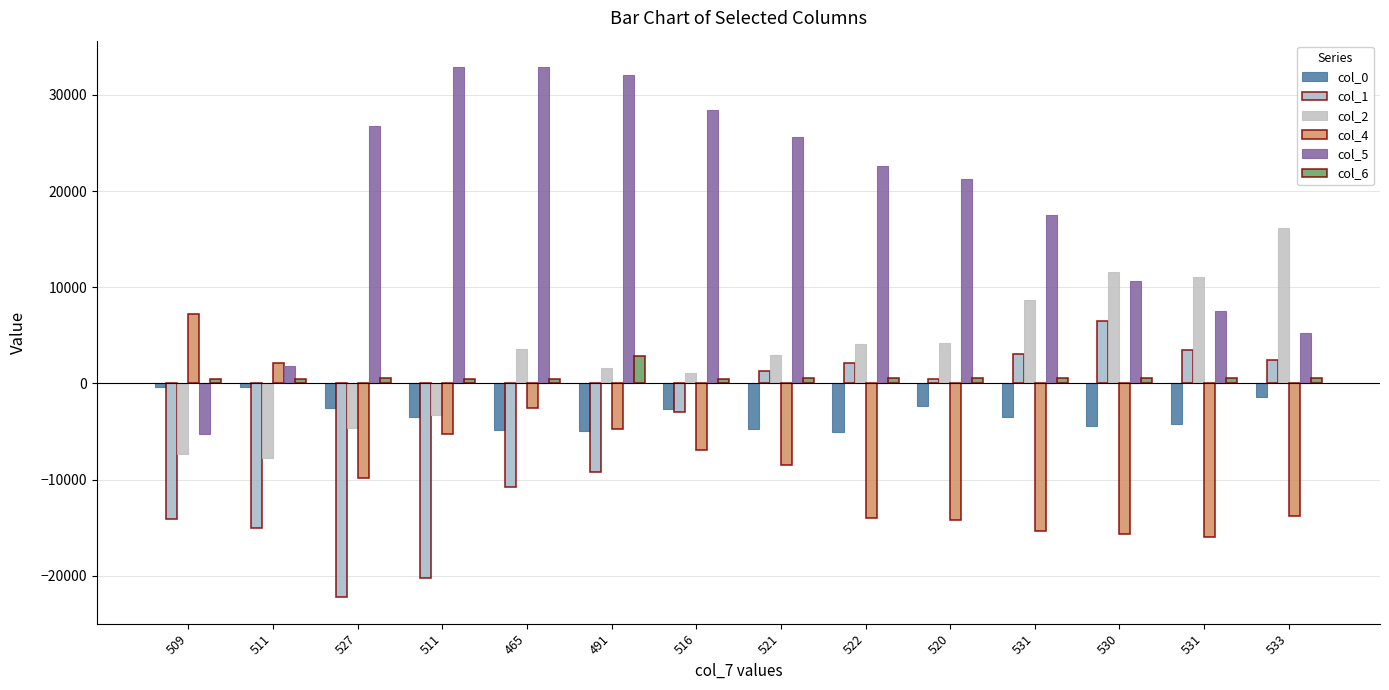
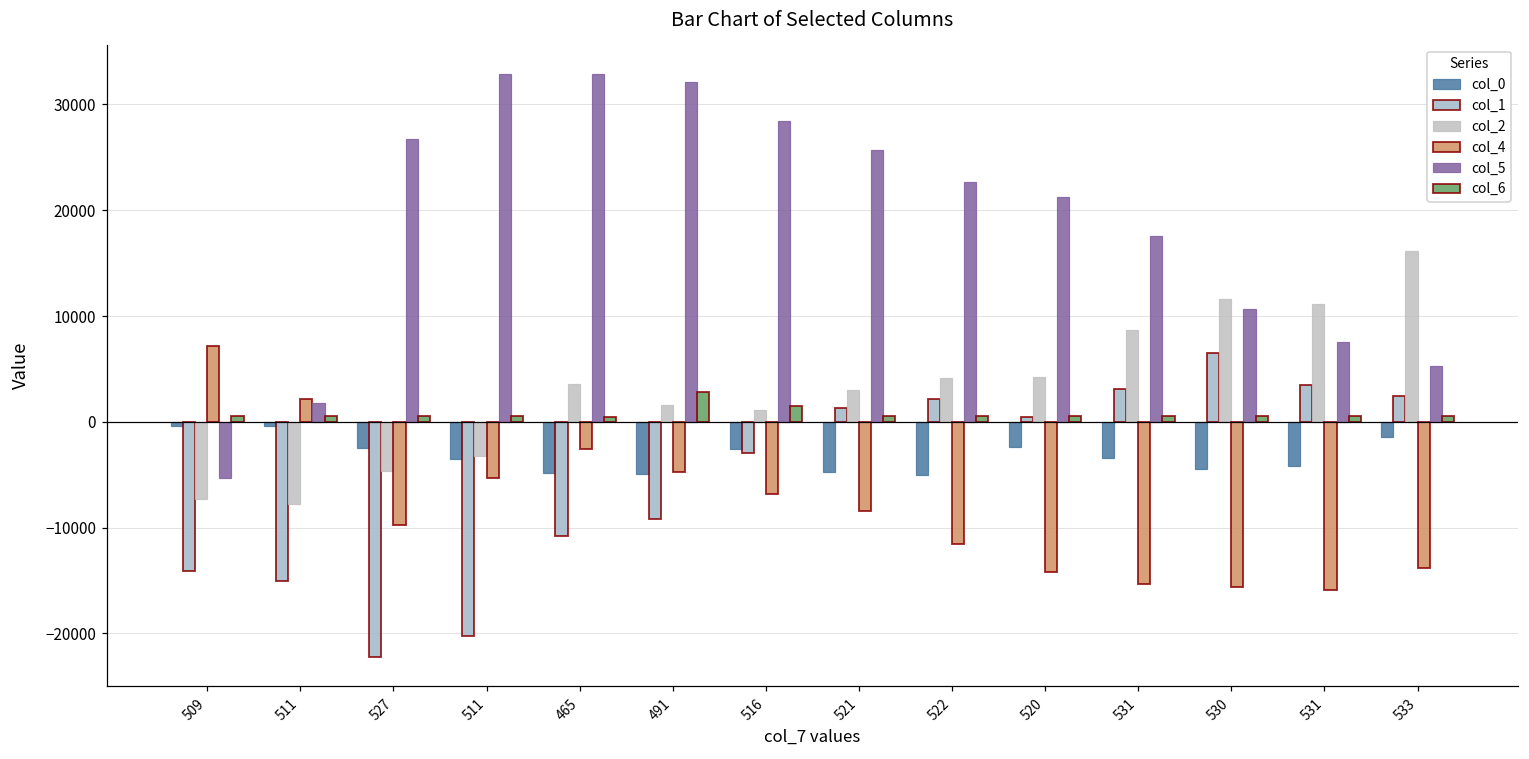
col_6, 516: 500 -> 1500
col_4, 522: -14000 -> -12000
